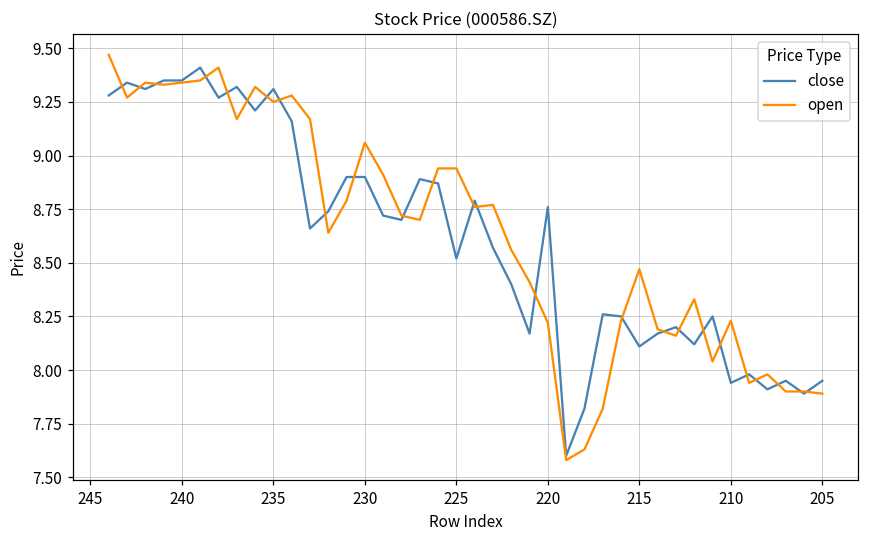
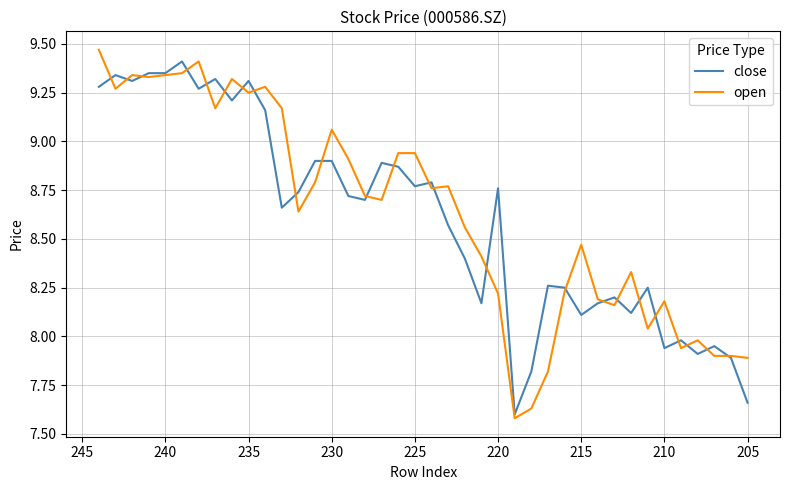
close, 225: 8.52 -> 8.77
open, 210: 8.23 -> 8.18
close, 205: 7.95 -> 7.66
